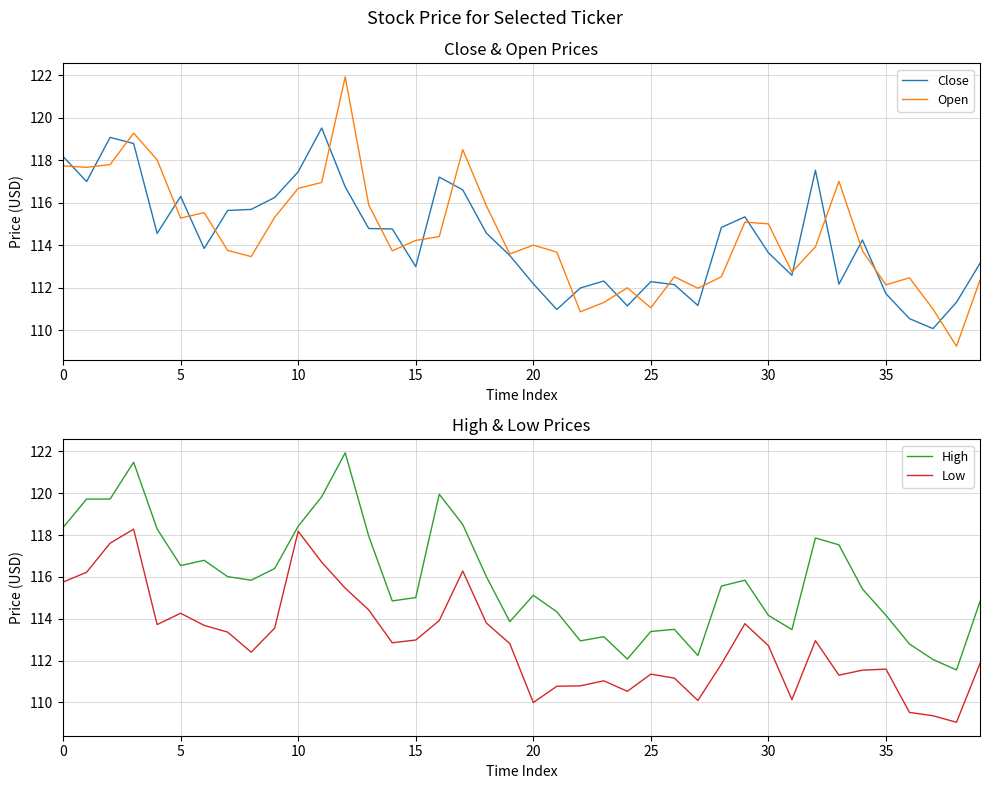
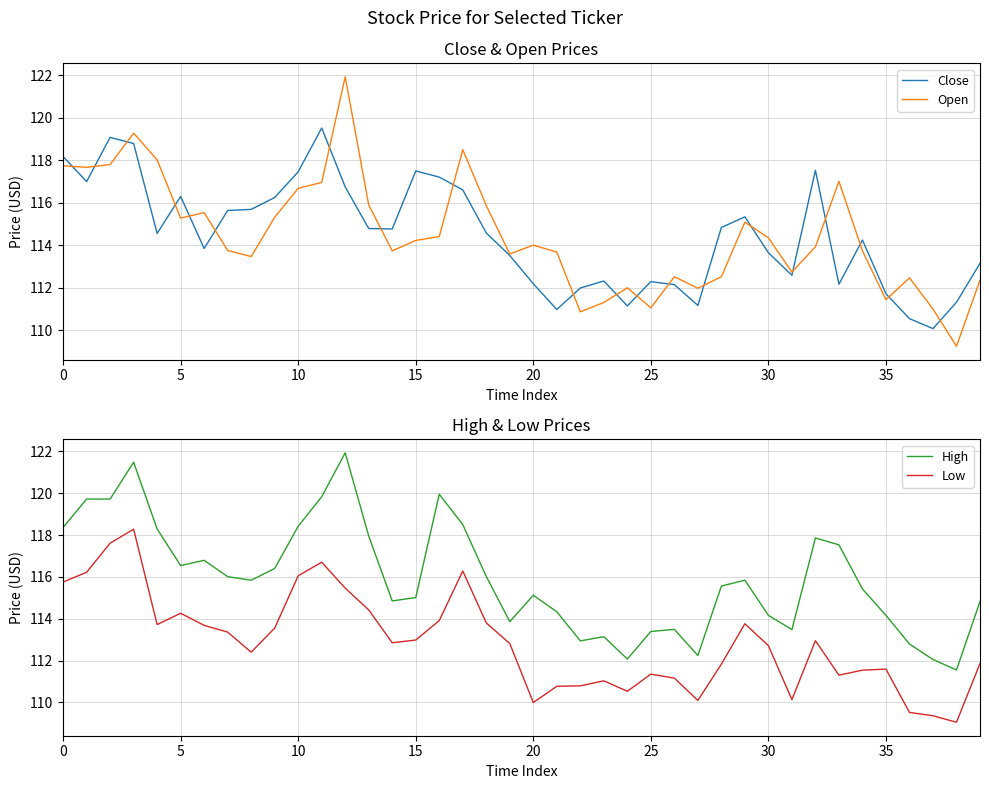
Close & Open Prices, Close, 15: 113.0 -> 117.5
Close & Open Prices, Open, 30: 115.0 -> 114.4
Close & Open Prices, Open, 35: 112.1 -> 111.4
High & Low Prices, Low, 10: 118.2 -> 116.1
